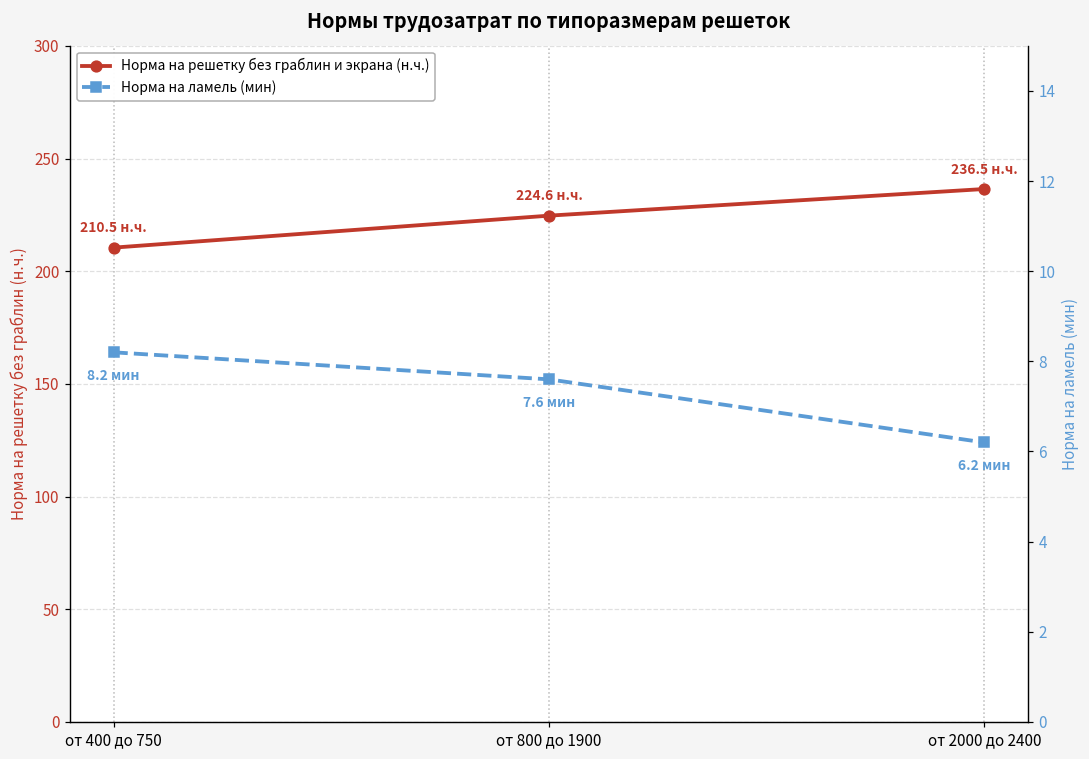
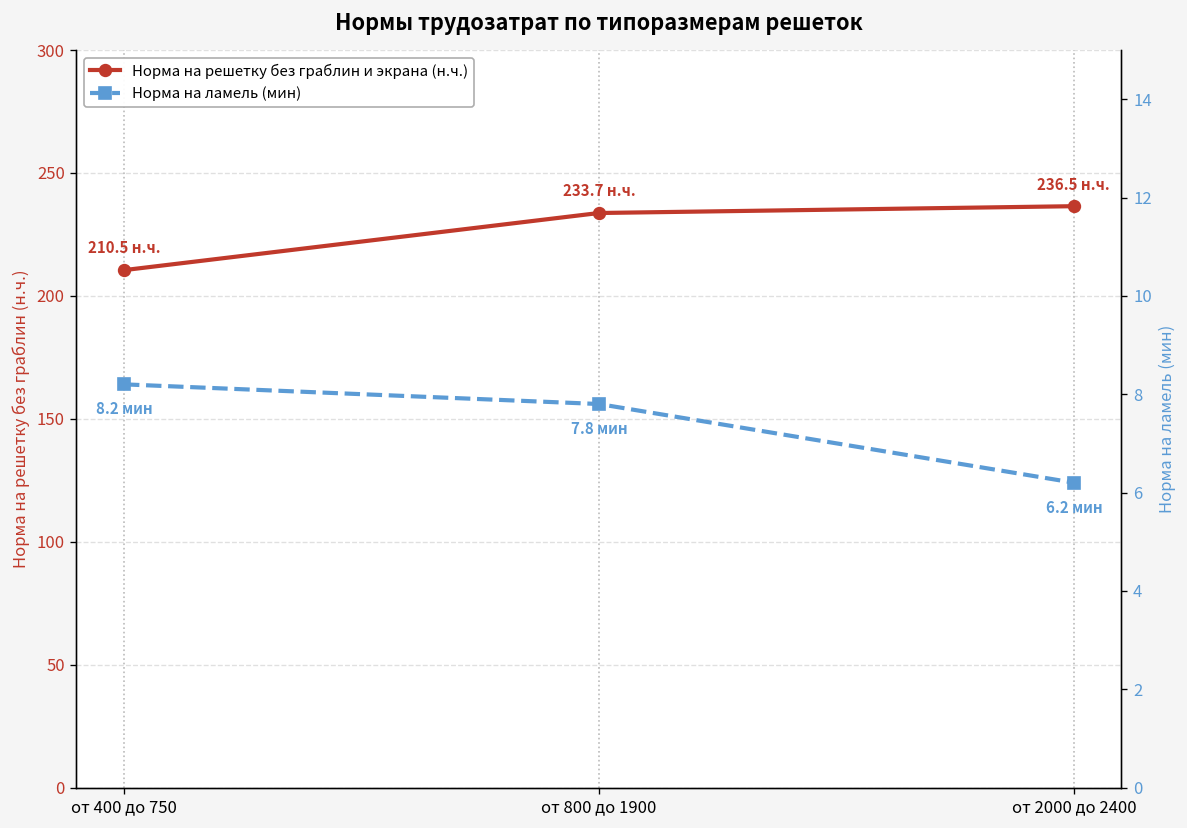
Норма на решетку без граблин и экрана (н.ч.), от 800 до 1900: 224.6 -> 233.7
Норма на ламель (мин), от 800 до 1900: 7.6 -> 7.8
